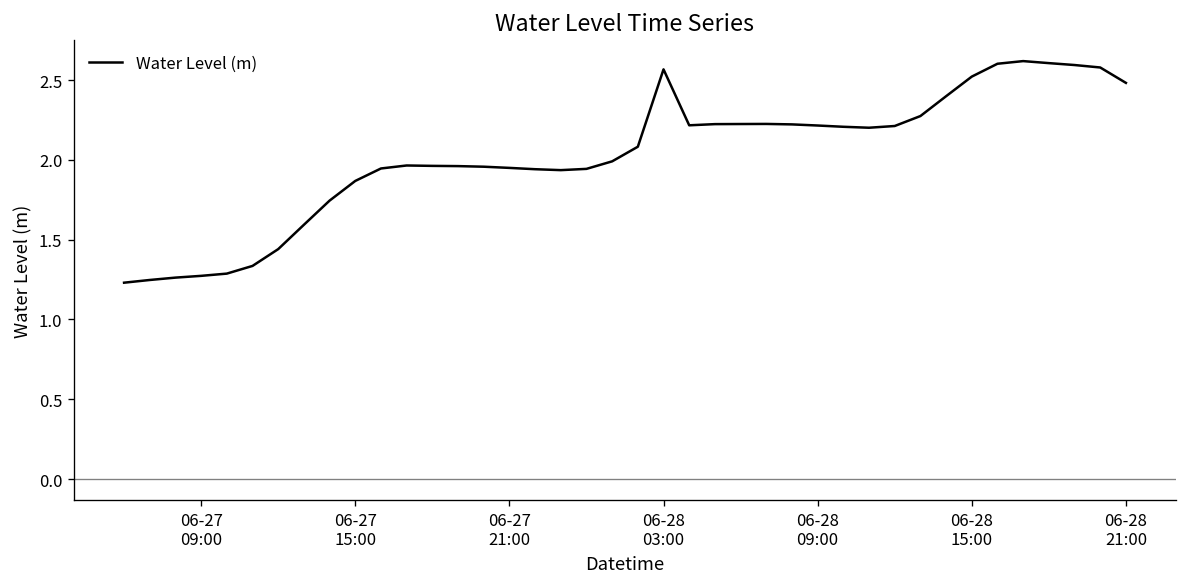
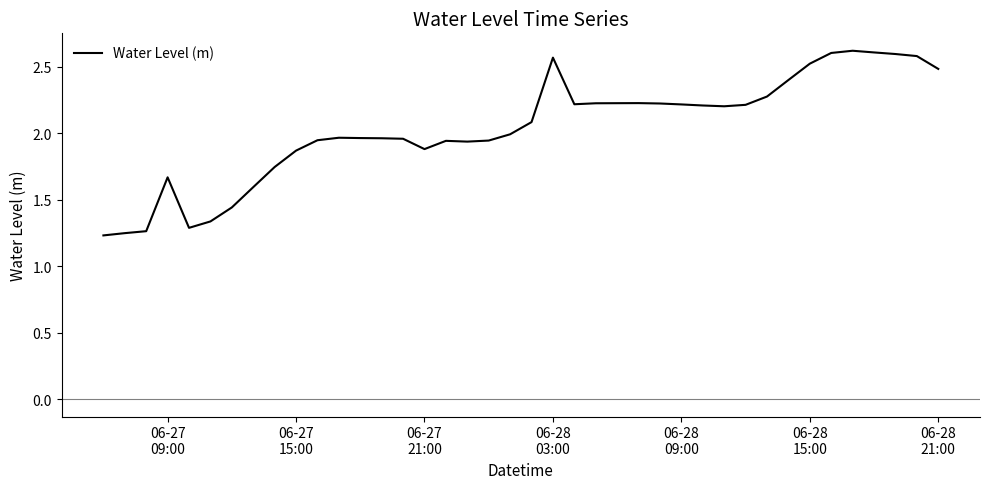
06-27 09:00: 1.27 -> 1.67
06-27 21:00: 1.95 -> 1.88
